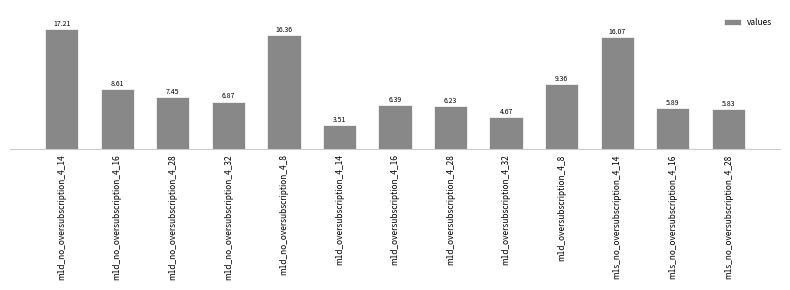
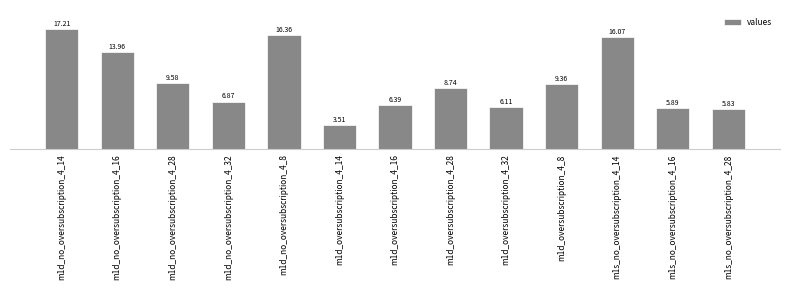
m1d_no_oversubscription_4_16: 8.61 -> 13.96
m1d_no_oversubscription_4_28: 7.45 -> 9.58
m1d_oversubscription_4_28: 6.23 -> 8.74
m1d_oversubscription_4_32: 4.67 -> 6.11
